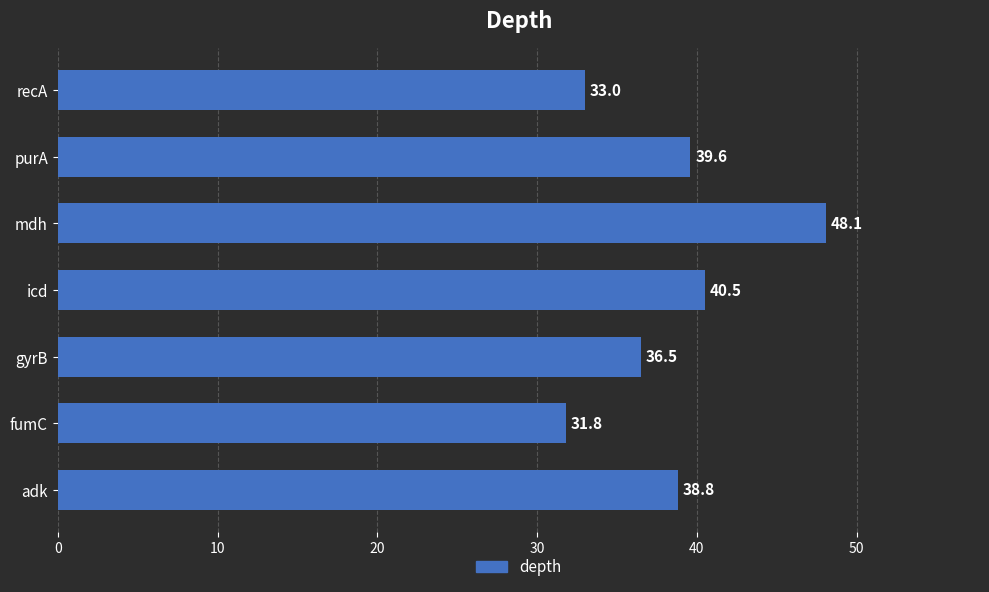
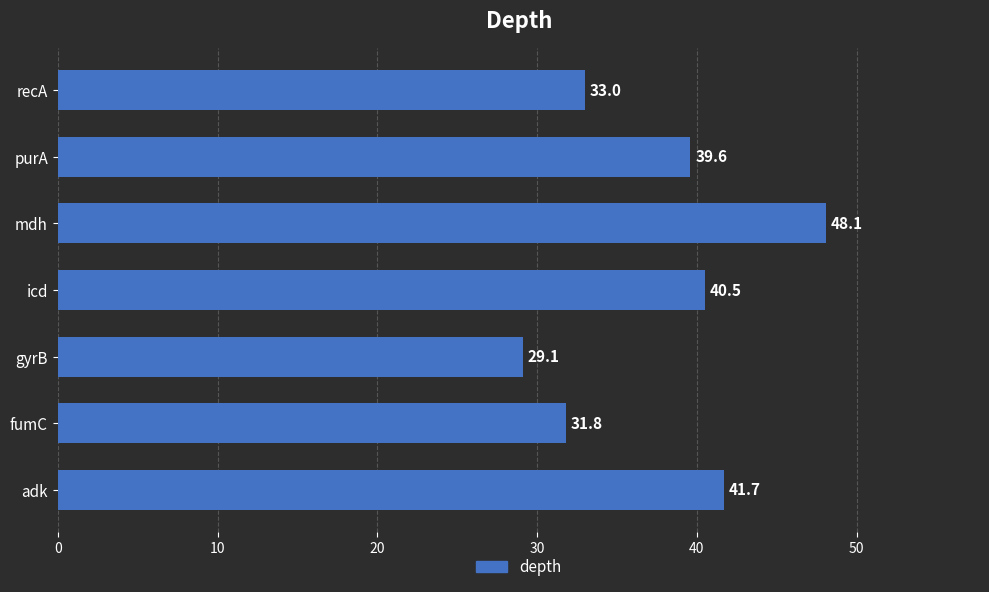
gyrB: 36.5 -> 29.1
adk: 38.8 -> 41.7
